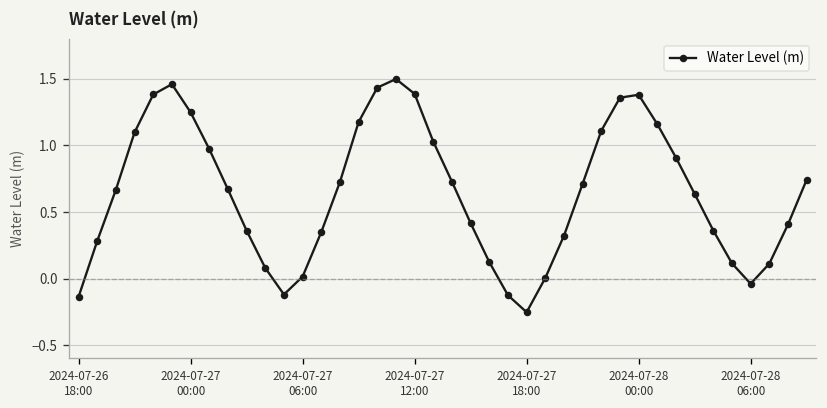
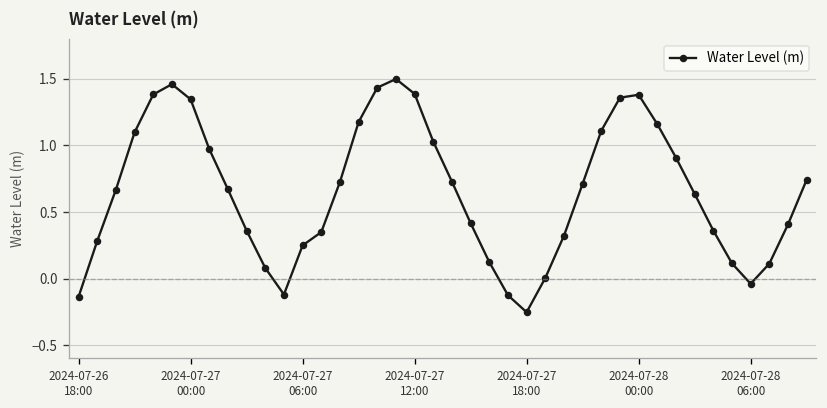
2024-07-27 00:00: 1.25 -> 1.35
2024-07-27 06:00: 0.01 -> 0.25
